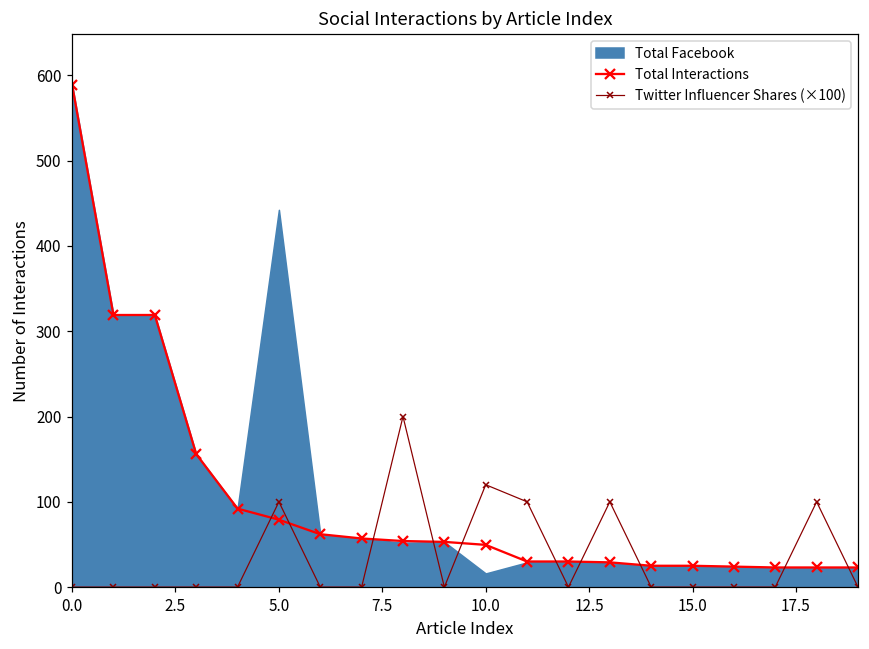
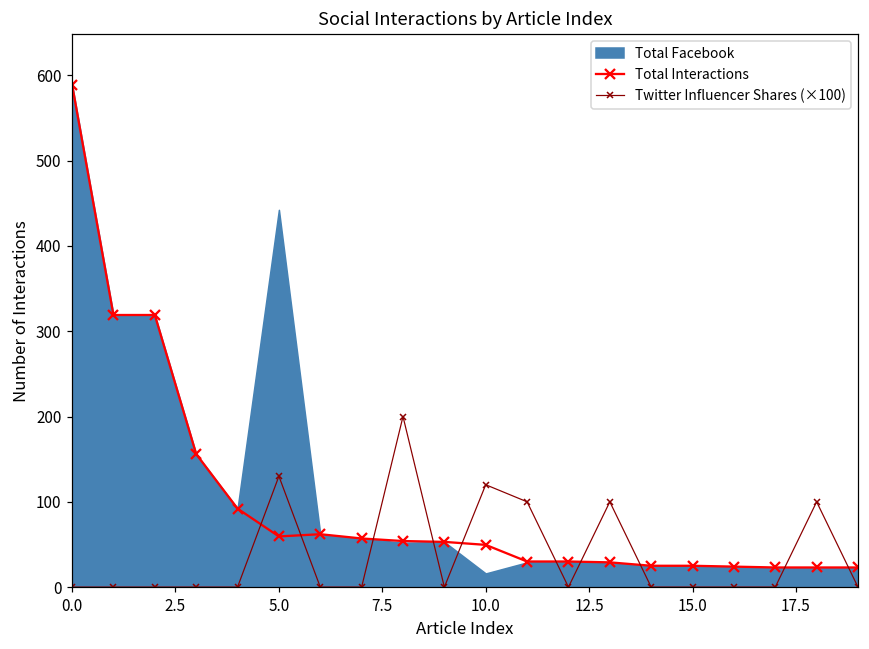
Total Interactions, 5.0: 80 -> 60
Twitter Influencer Shares (×100), 5.0: 100 -> 130
